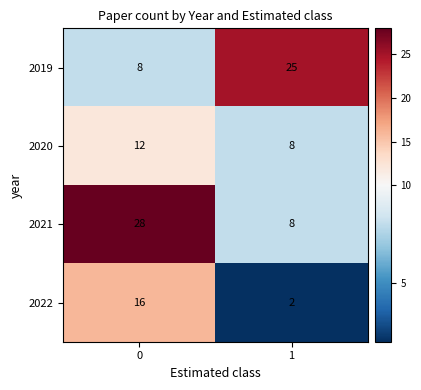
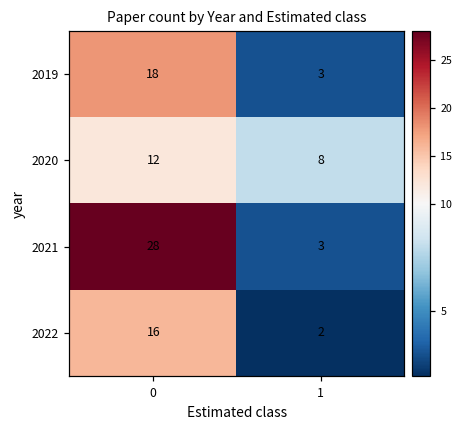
2019, 0: 8 -> 18
2019, 1: 25 -> 3
2021, 1: 8 -> 3
